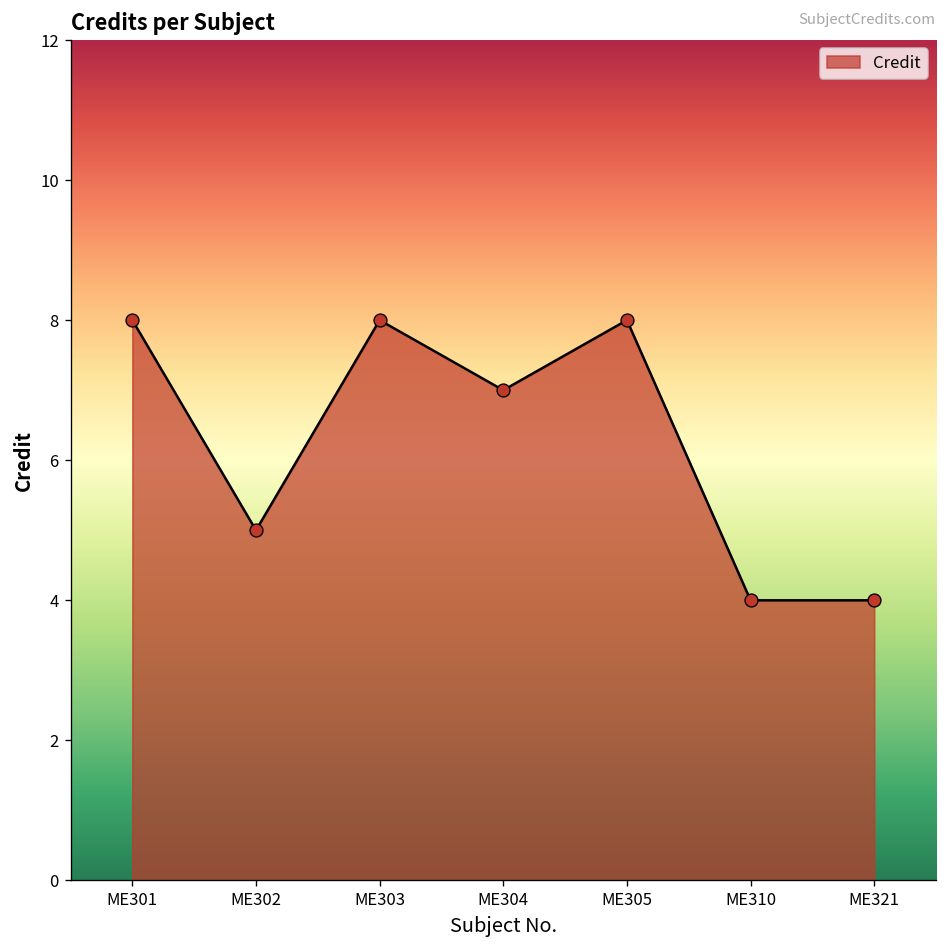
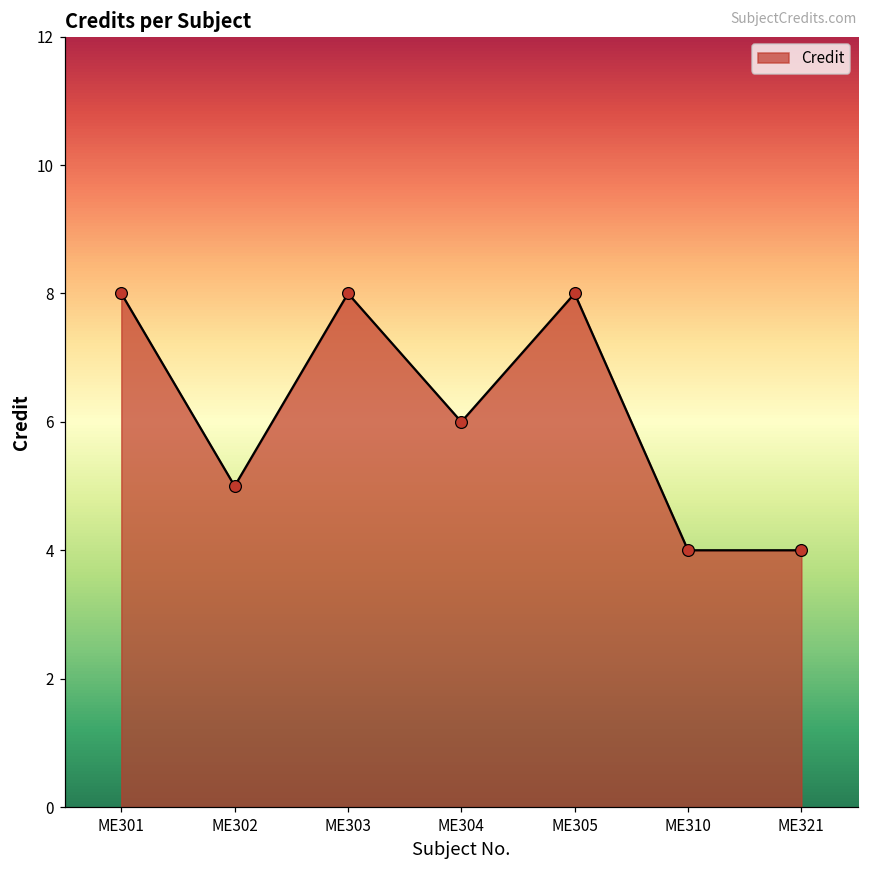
ME304: 7 -> 6
